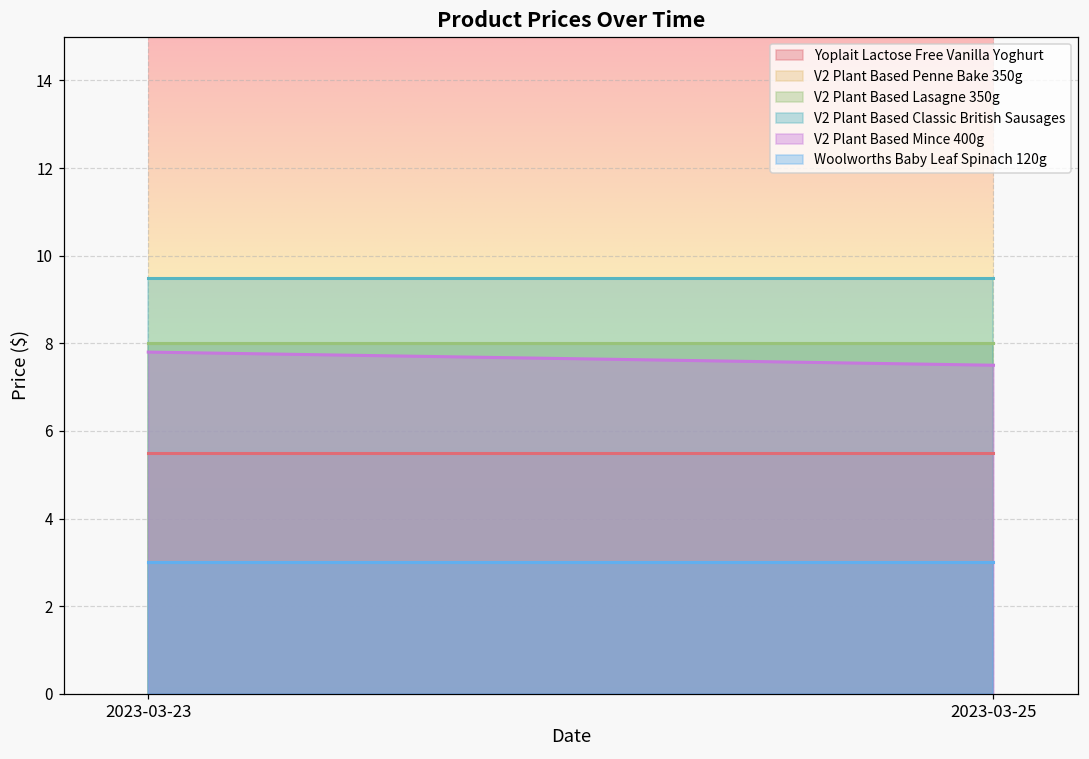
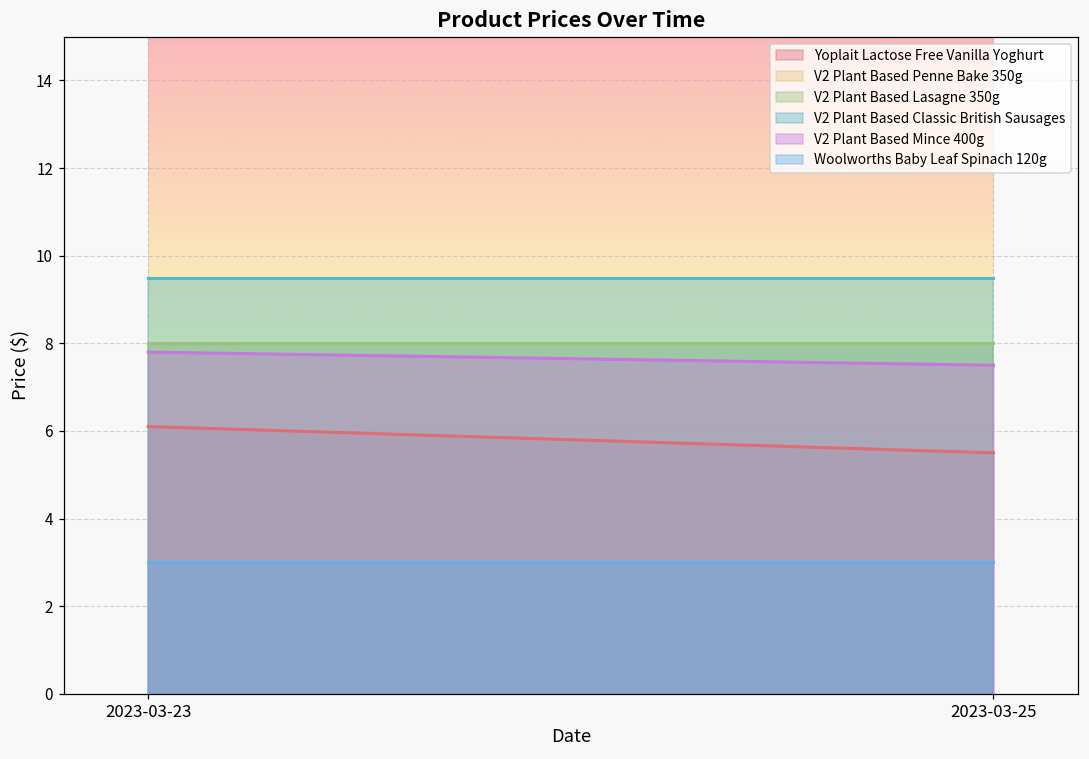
Yoplait Lactose Free Vanilla Yoghurt, 2023-03-23: 5.5 -> 6.1
